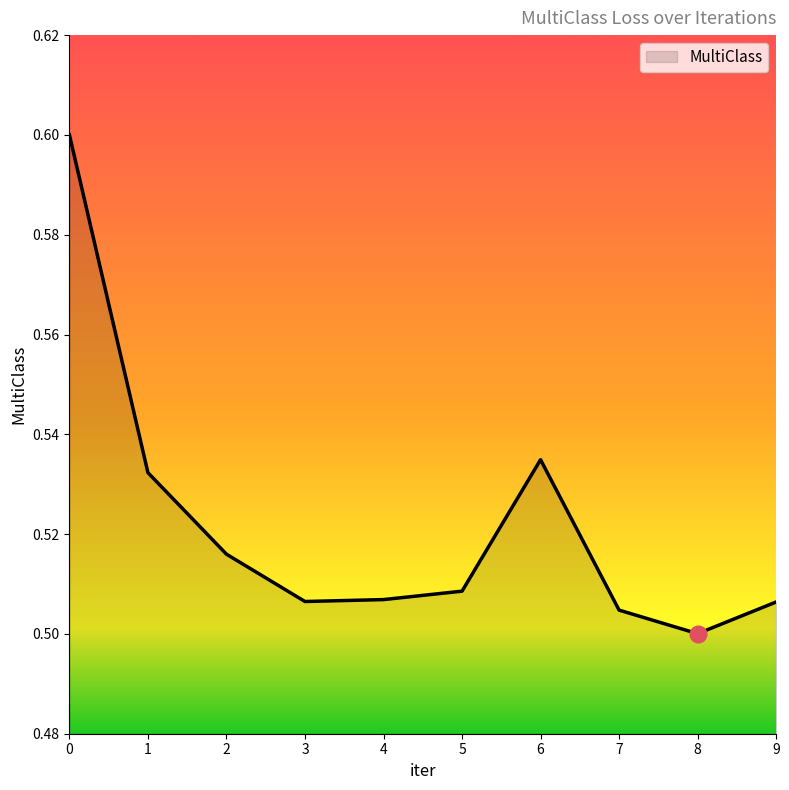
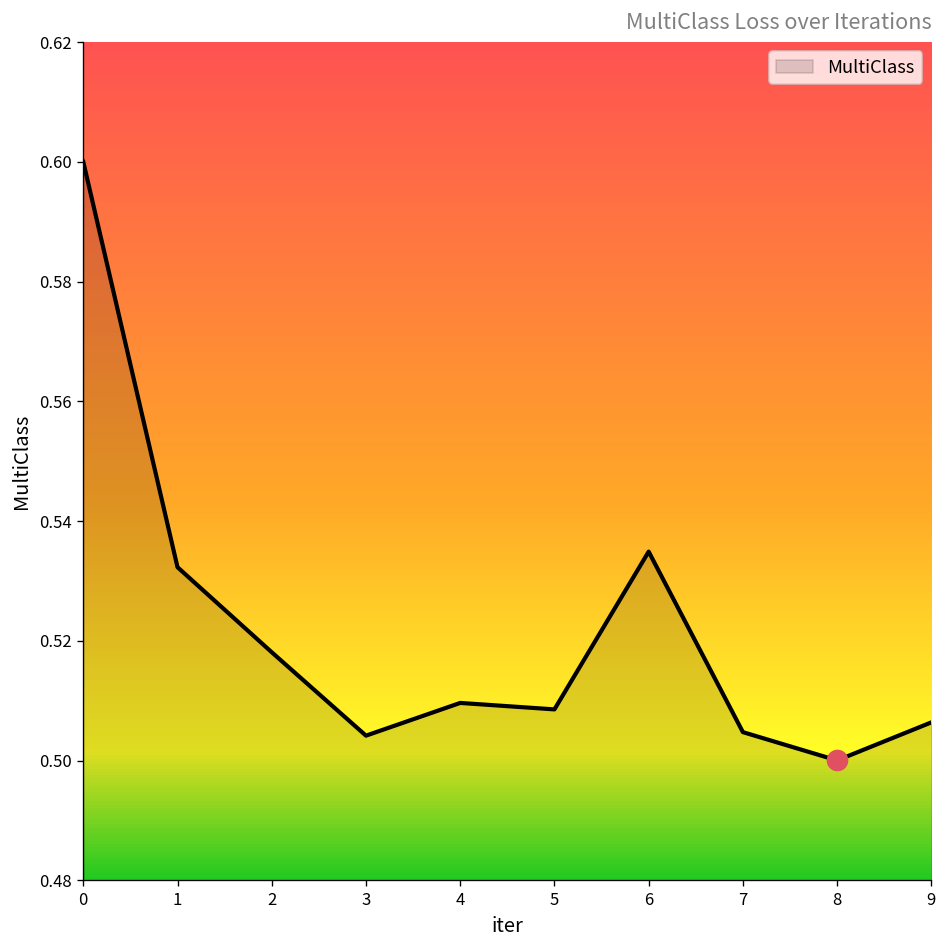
MultiClass, 2: 0.516 -> 0.518
MultiClass, 3: 0.506 -> 0.504
MultiClass, 4: 0.507 -> 0.510
